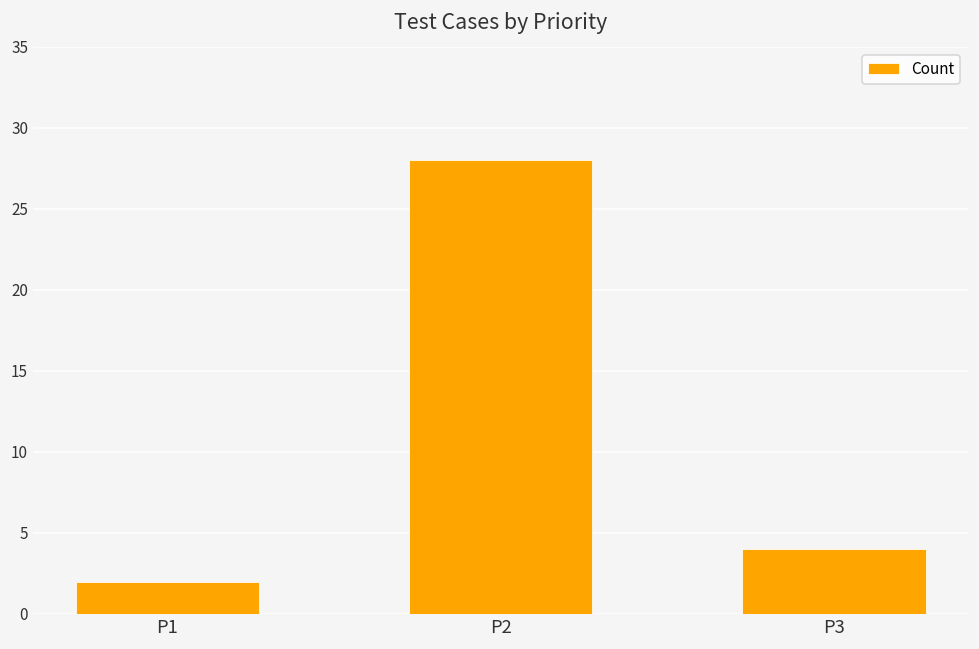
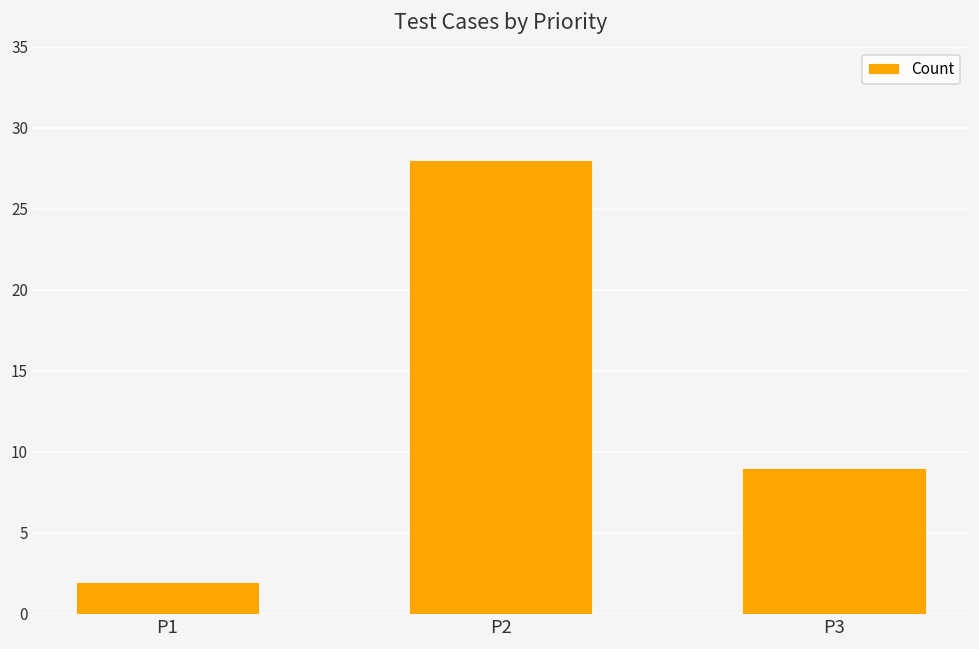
P3: 4 -> 9
